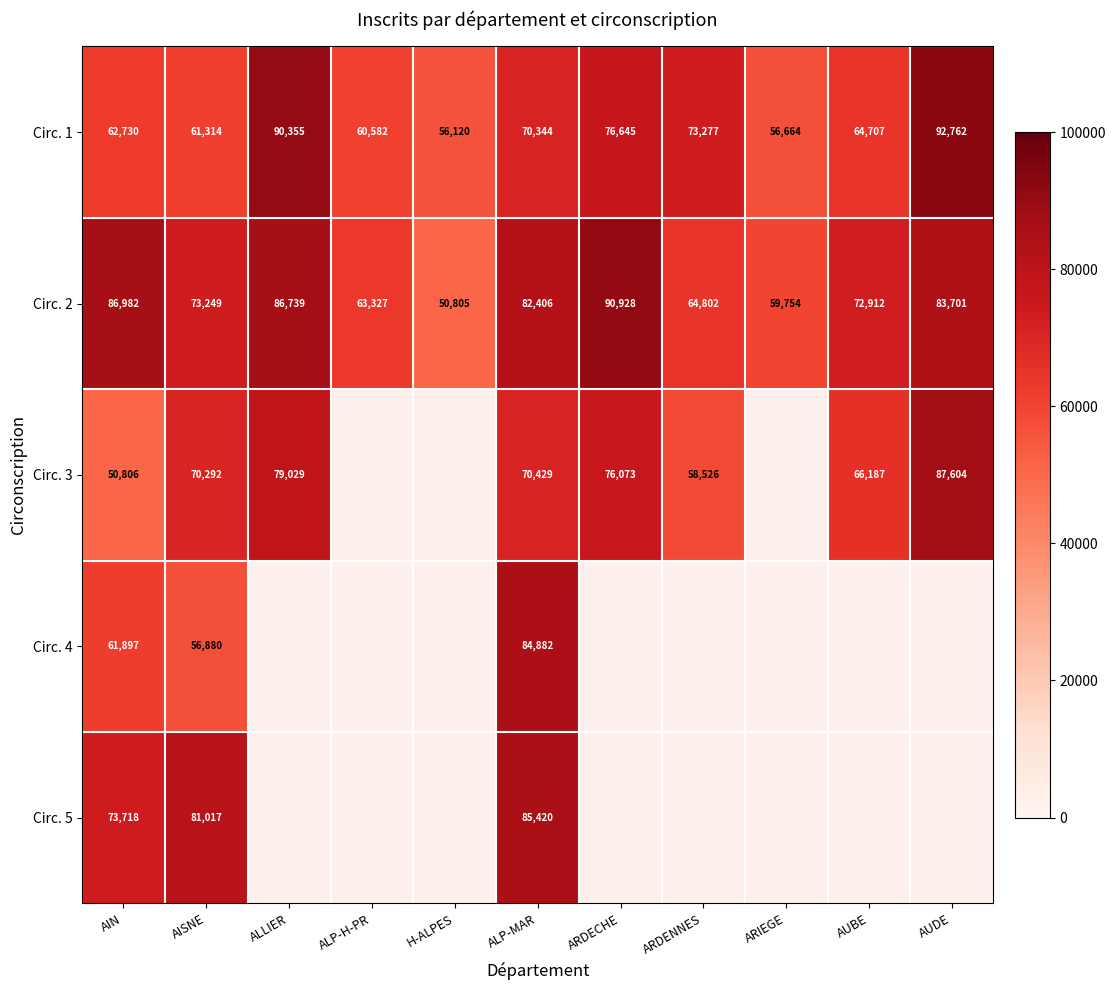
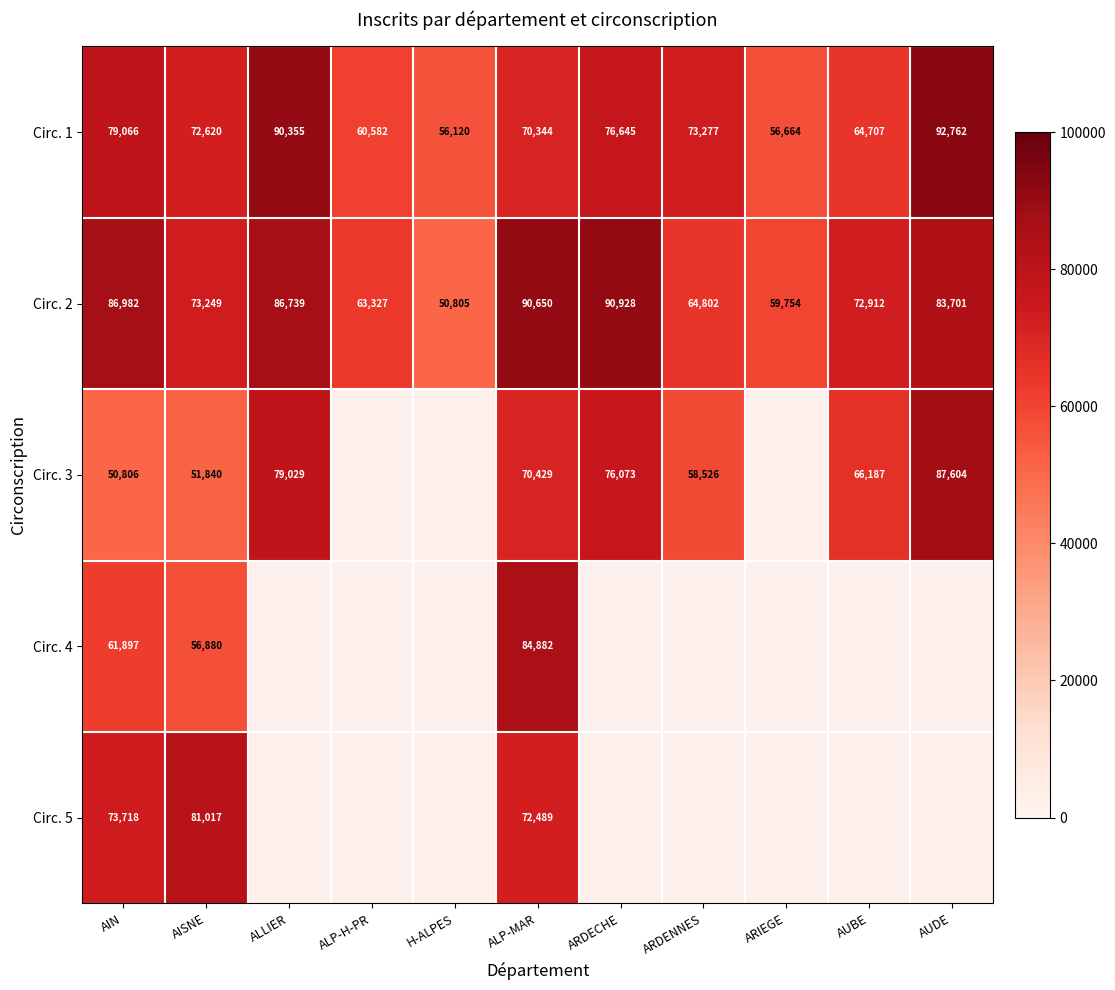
Circ. 1, AIN: 62,730 -> 79,066
Circ. 1, AISNE: 61,314 -> 72,620
Circ. 2, ALP-MAR: 82,406 -> 90,650
Circ. 3, AISNE: 70,292 -> 51,840
Circ. 5, ALP-MAR: 85,420 -> 72,489
